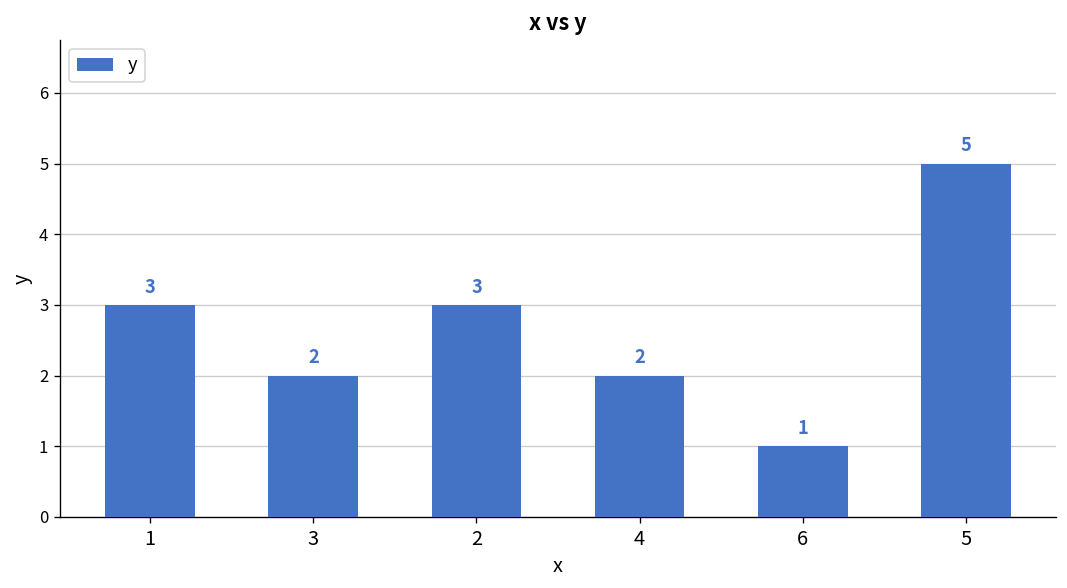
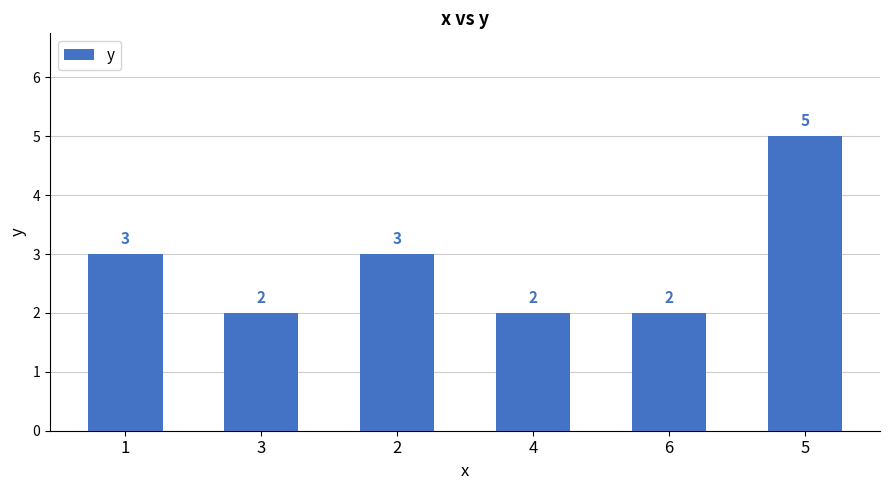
6: 1 -> 2
